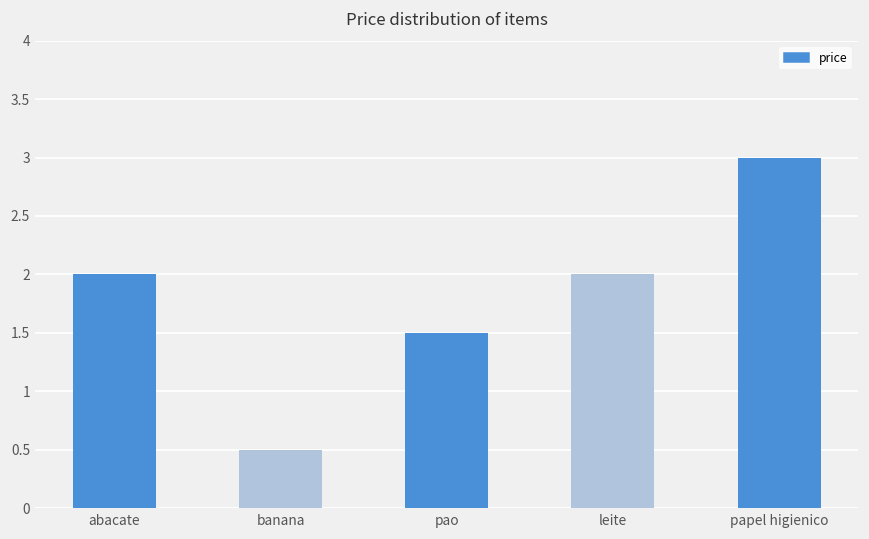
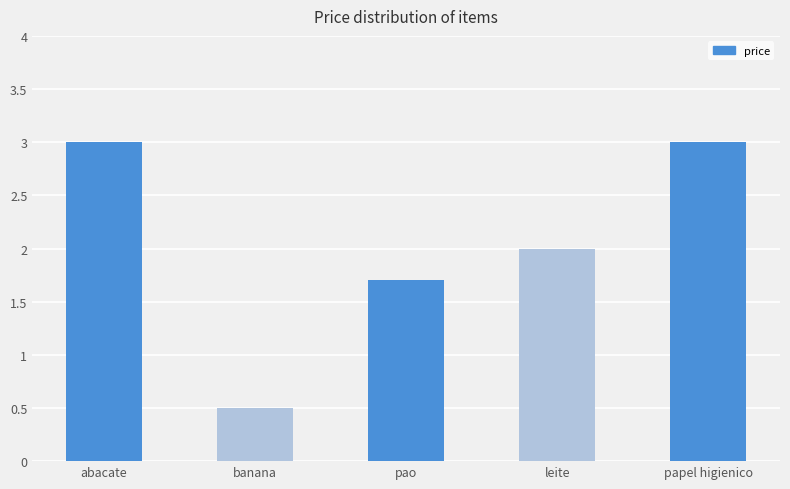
abacate: 2 -> 3
pao: 1.5 -> 1.7
